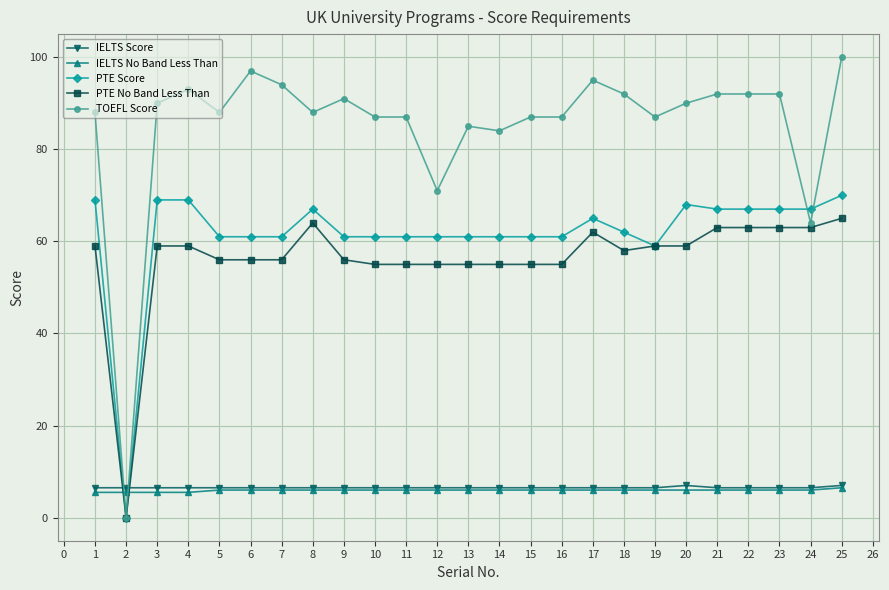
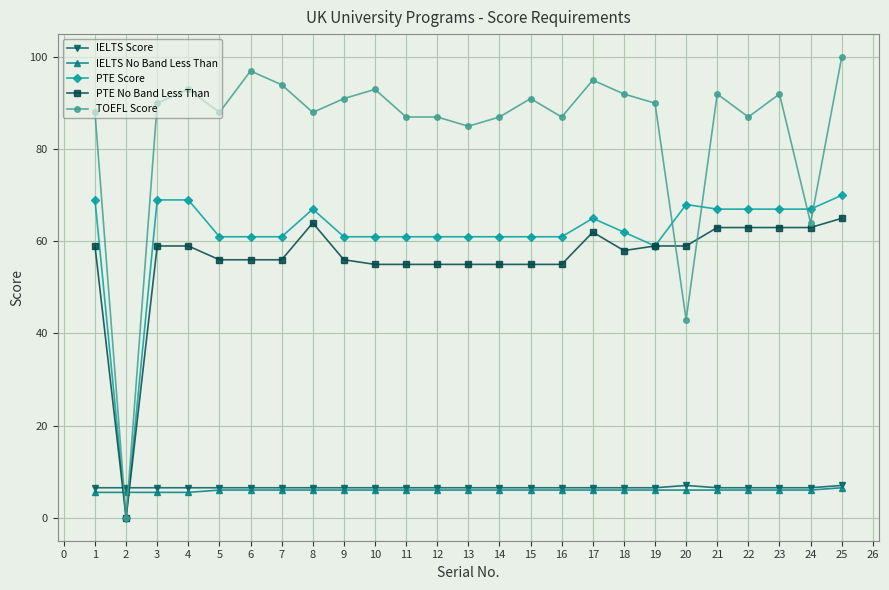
TOEFL Score, 10: 87 -> 93
TOEFL Score, 12: 71 -> 87
TOEFL Score, 14: 84 -> 87
TOEFL Score, 15: 87 -> 91
TOEFL Score, 19: 87 -> 90
TOEFL Score, 20: 90 -> 43
TOEFL Score, 22: 92 -> 87
